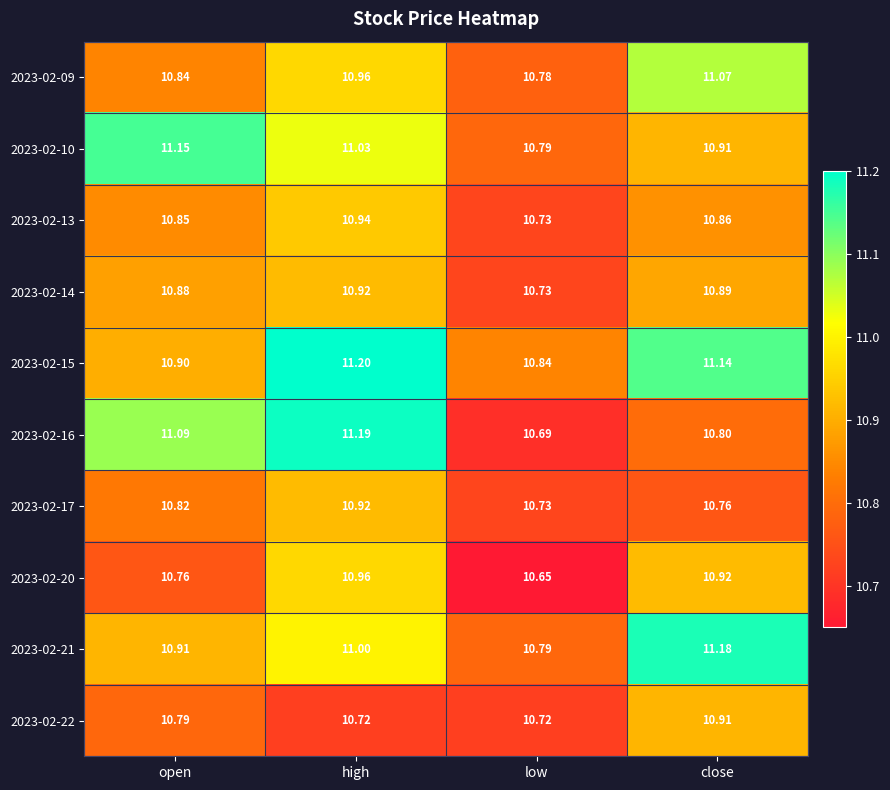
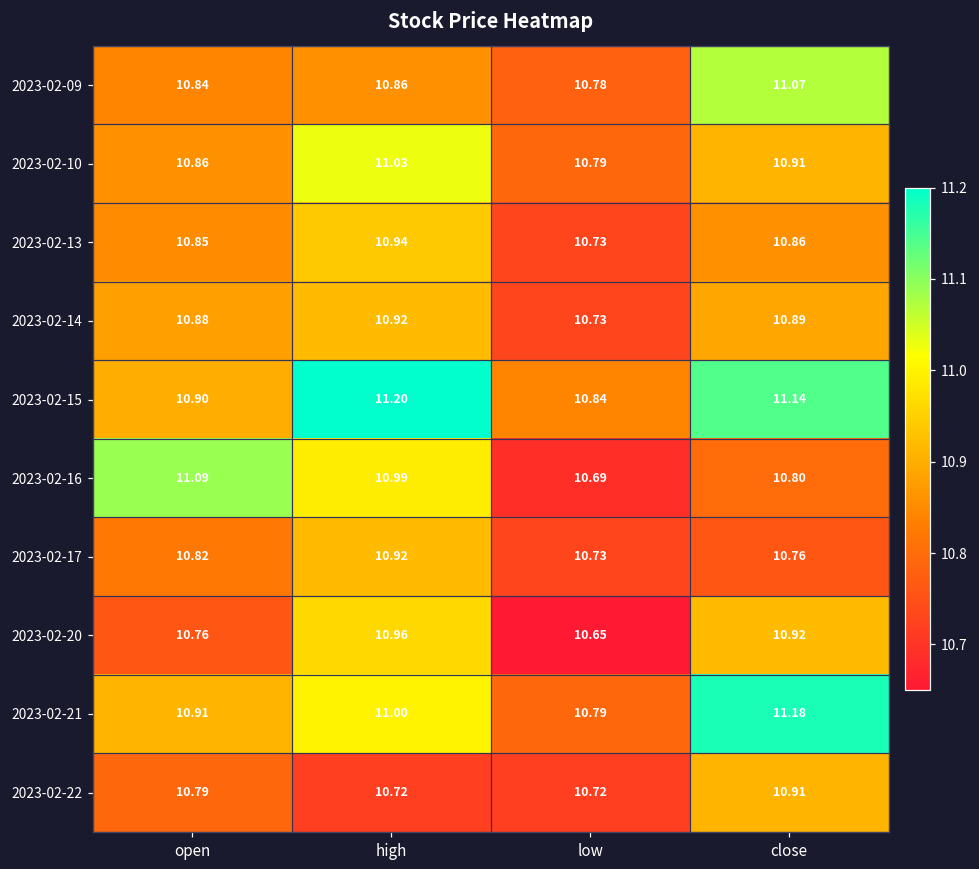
2023-02-09, high: 10.96 -> 10.86
2023-02-10, open: 11.15 -> 10.86
2023-02-16, high: 11.19 -> 10.99
